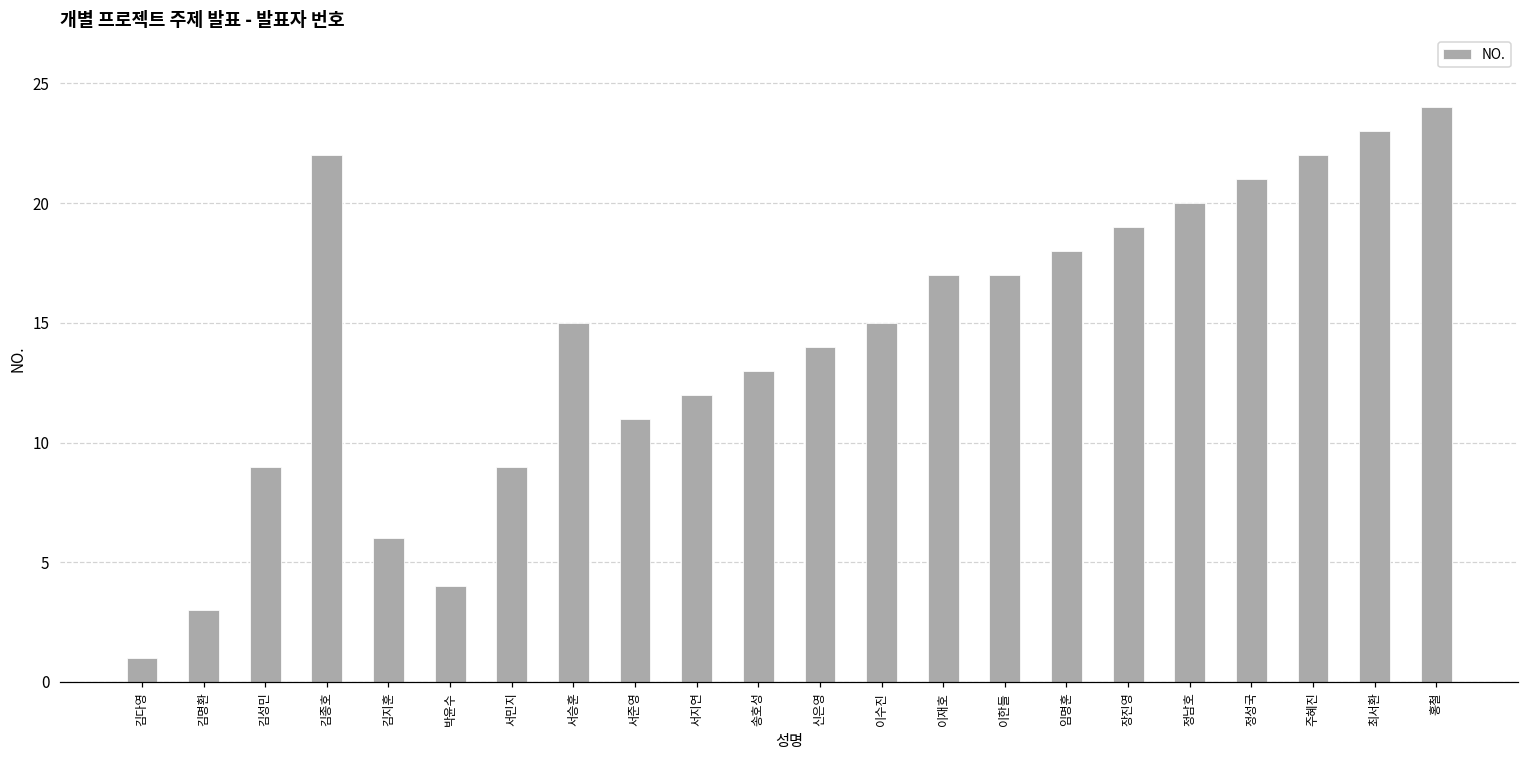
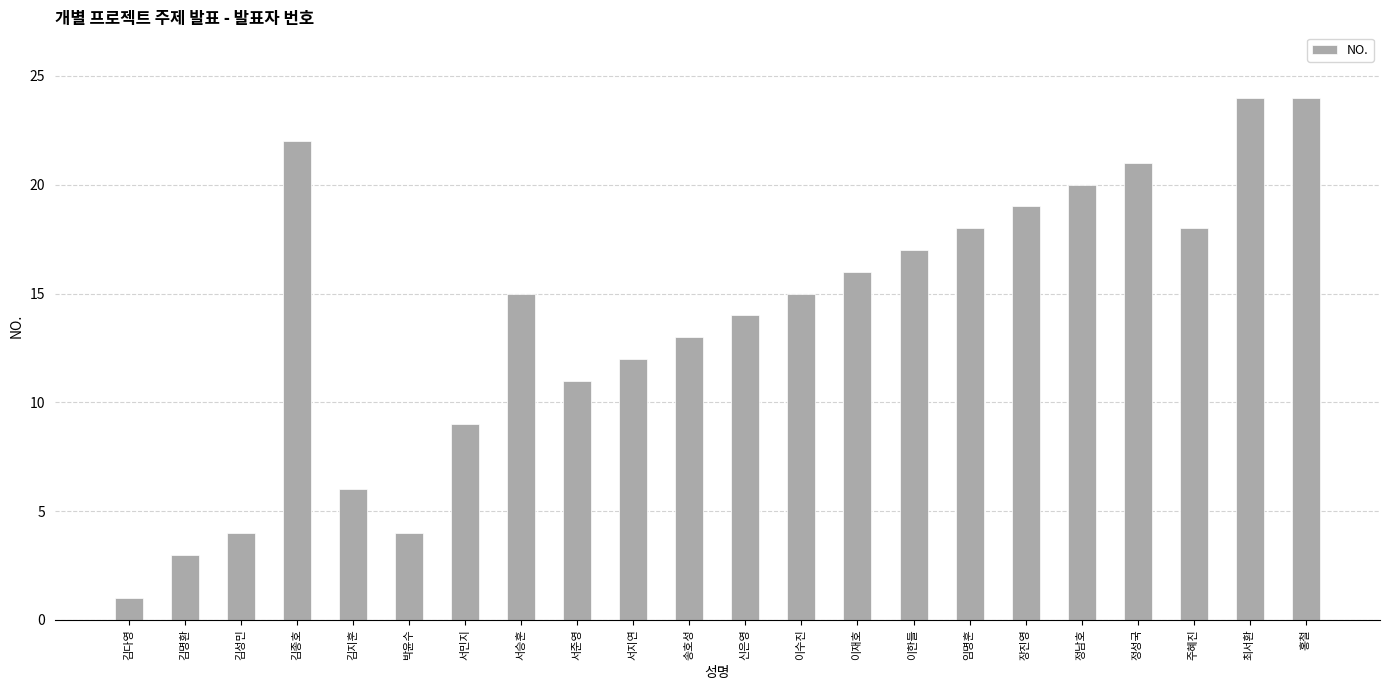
김성민: 9 -> 4
이재호: 17 -> 16
주혜진: 22 -> 18
최서환: 23 -> 24
